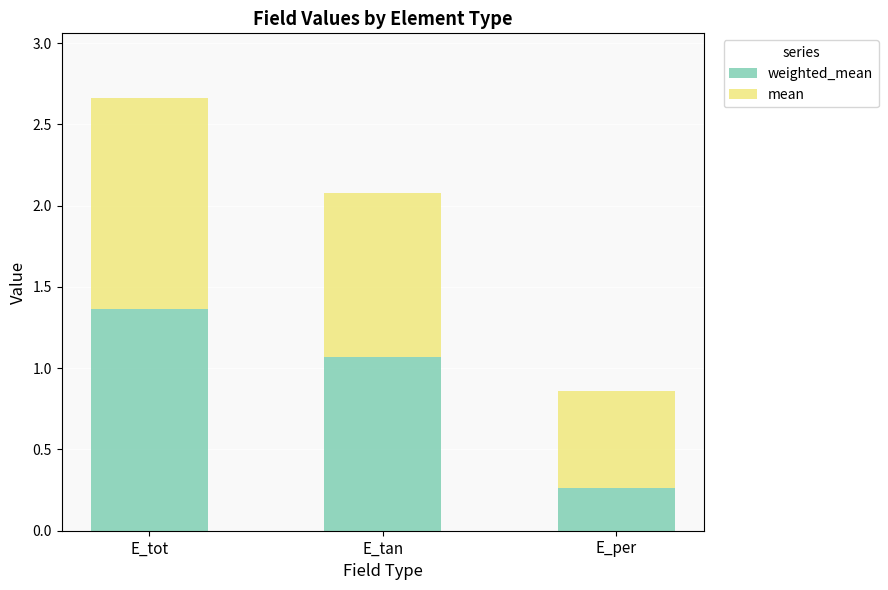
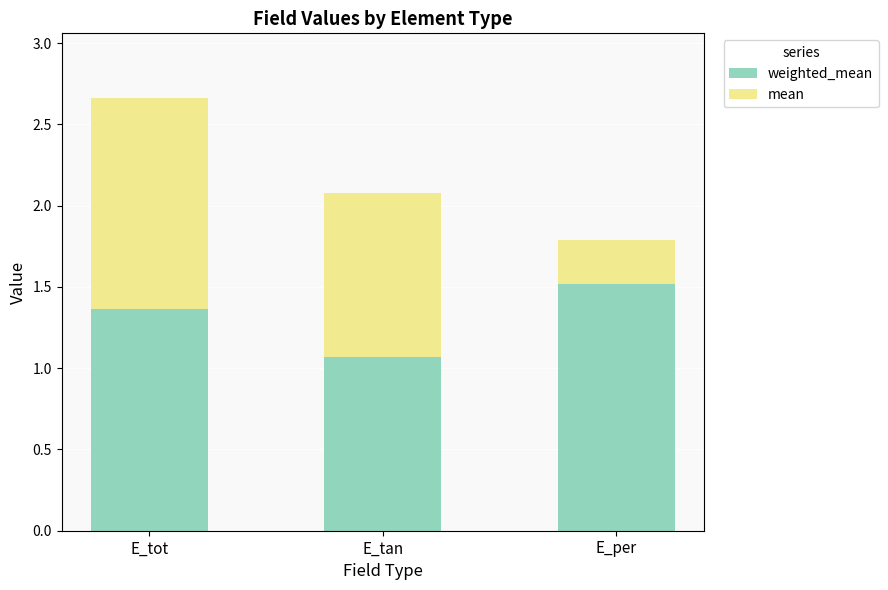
weighted_mean, E_per: 0.26 -> 1.52
mean, E_per: 0.60 -> 0.27
